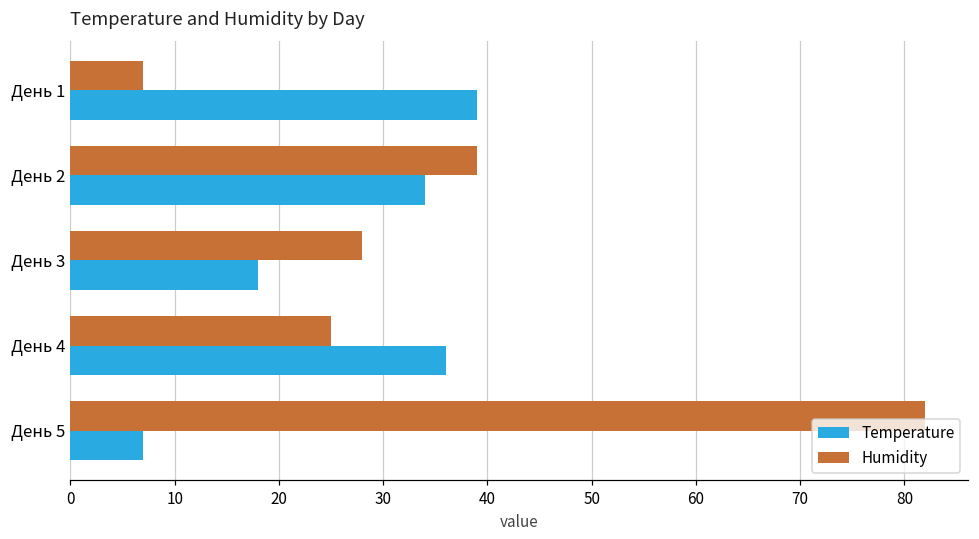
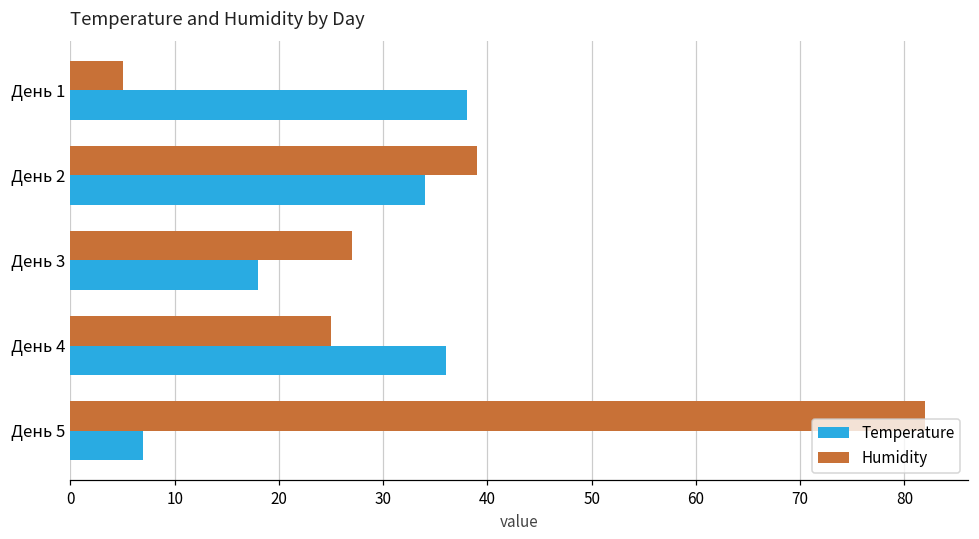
Humidity, День 1: 7 -> 5
Temperature, День 1: 39 -> 38
Humidity, День 3: 28 -> 27
